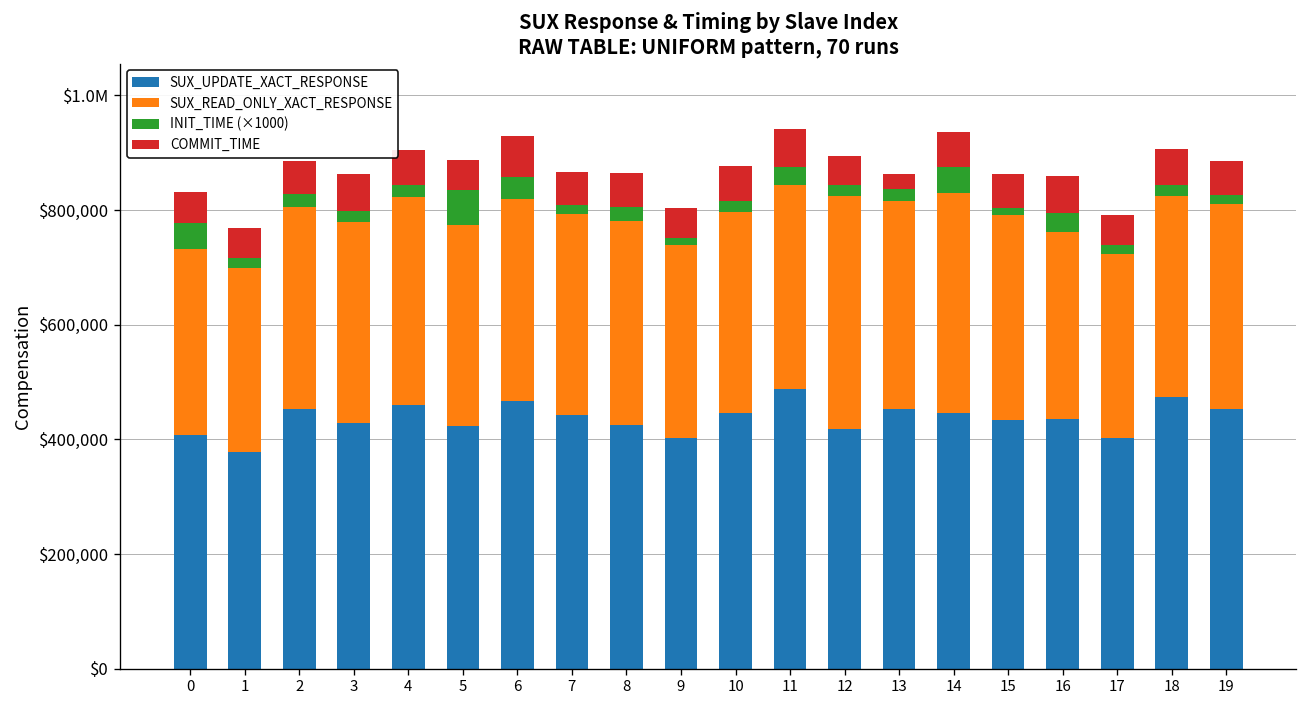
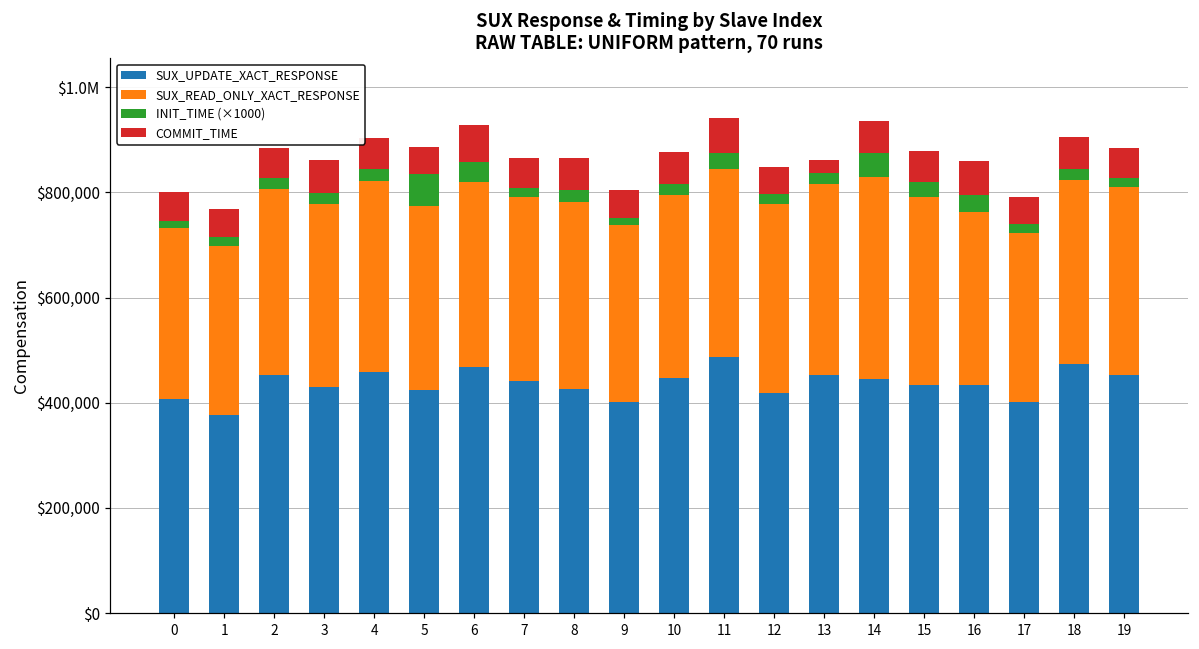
INIT_TIME (×1000), 0: $50,000 -> $10,000
SUX_READ_ONLY_XACT_RESPONSE, 12: $410,000 -> $360,000
INIT_TIME (×1000), 15: $10,000 -> $30,000
